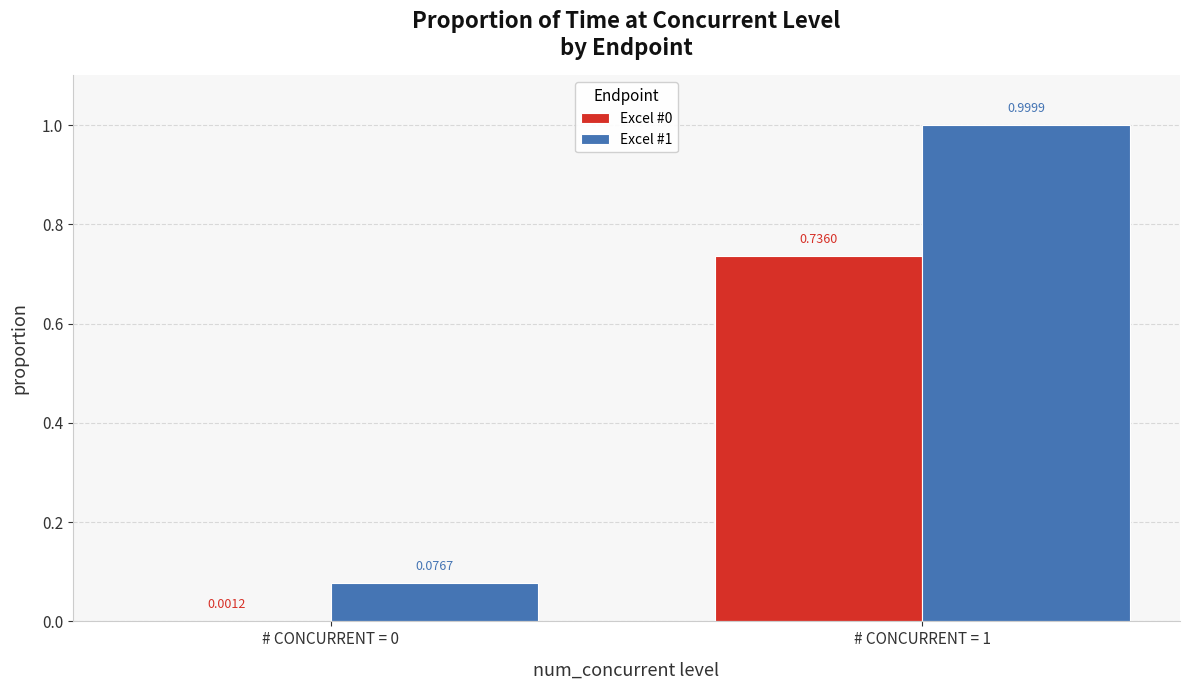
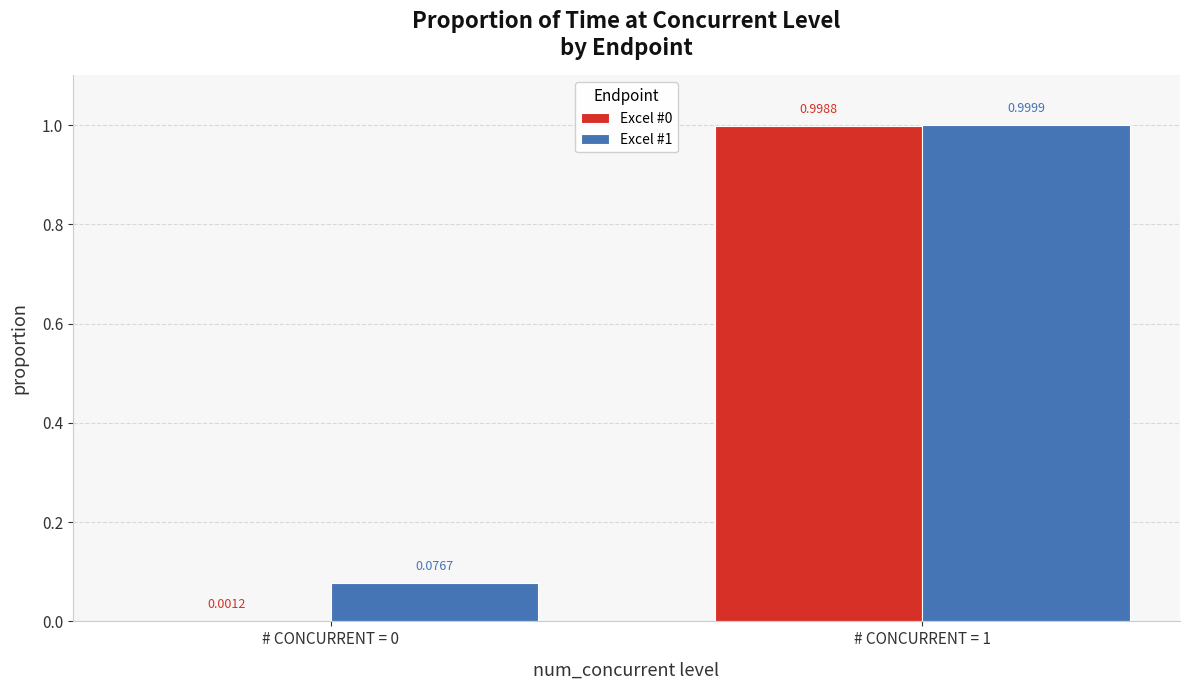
Excel #0, # CONCURRENT = 1: 0.7360 -> 0.9988
